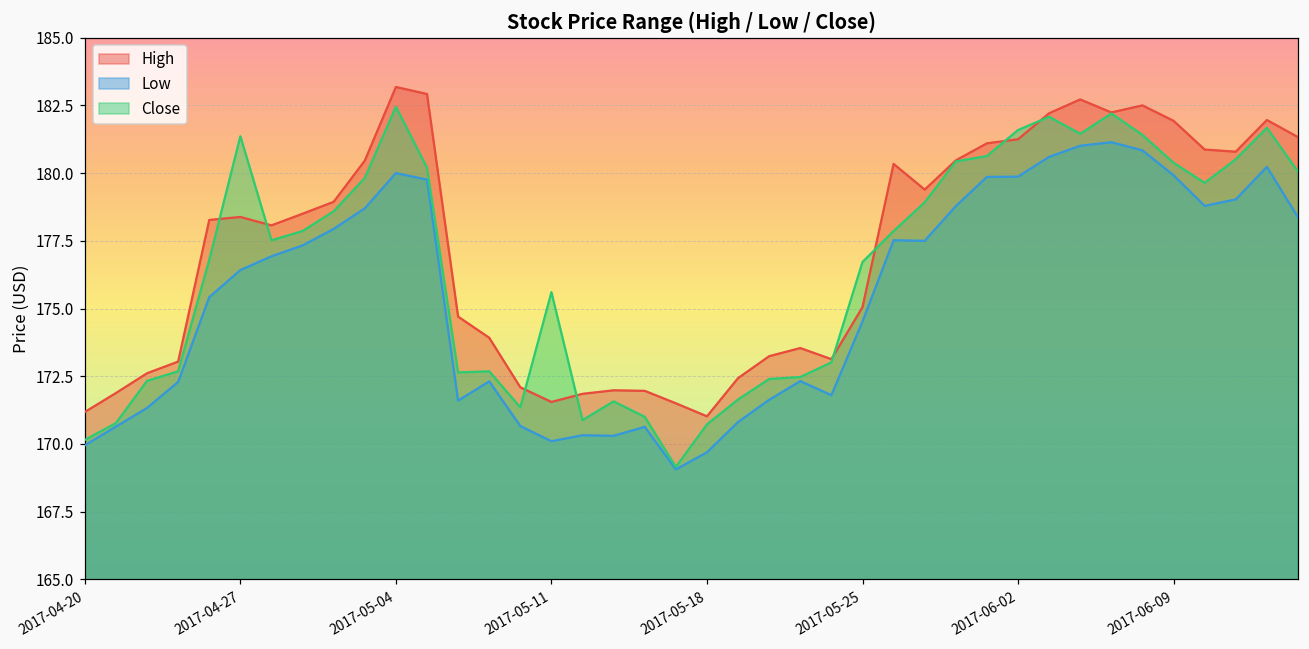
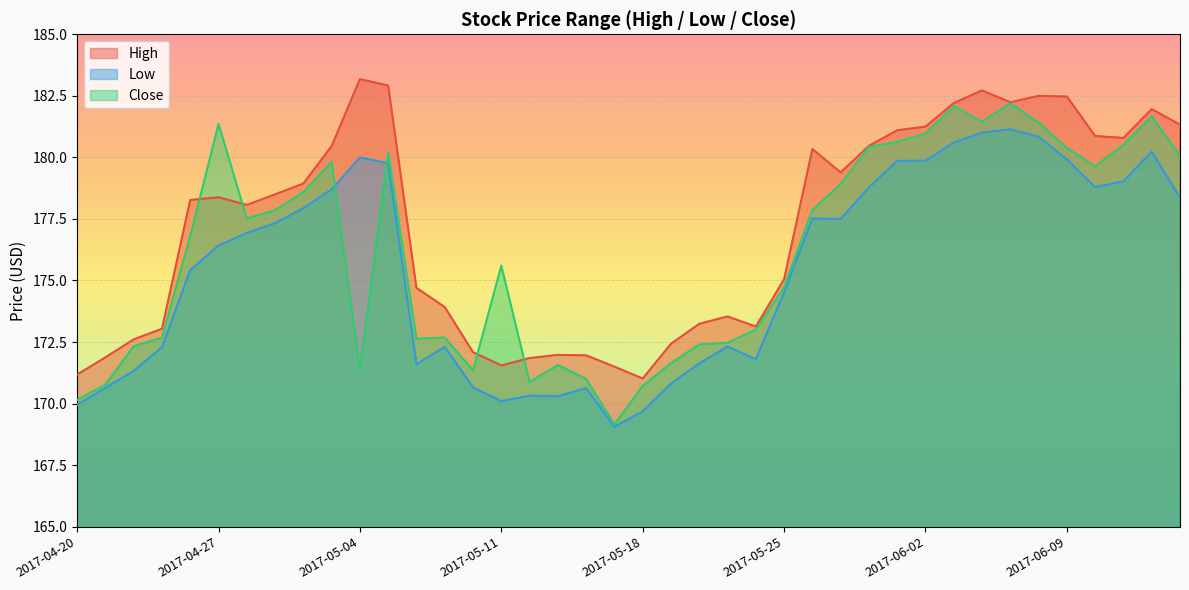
Close, 2017-05-04: 182.4 -> 171.3
Close, 2017-05-25: 176.7 -> 174.7
Close, 2017-06-02: 181.6 -> 181.0
High, 2017-06-09: 181.9 -> 182.5
